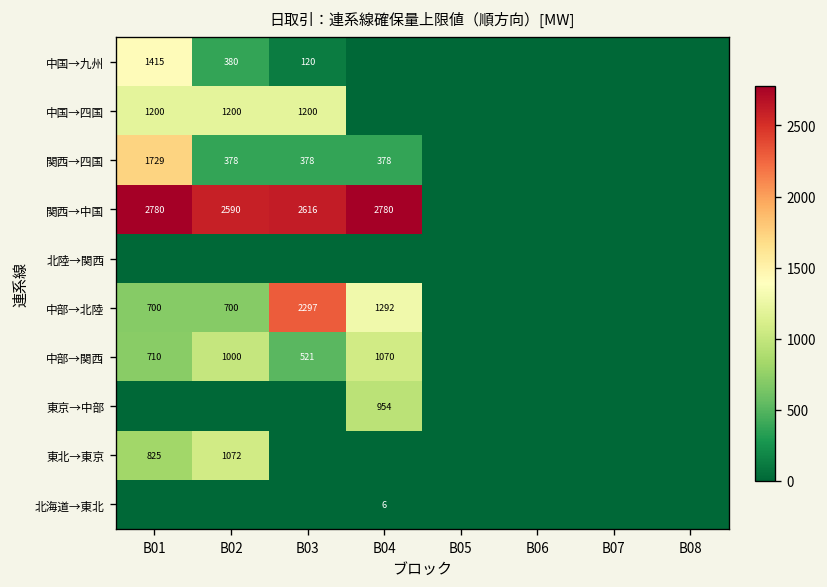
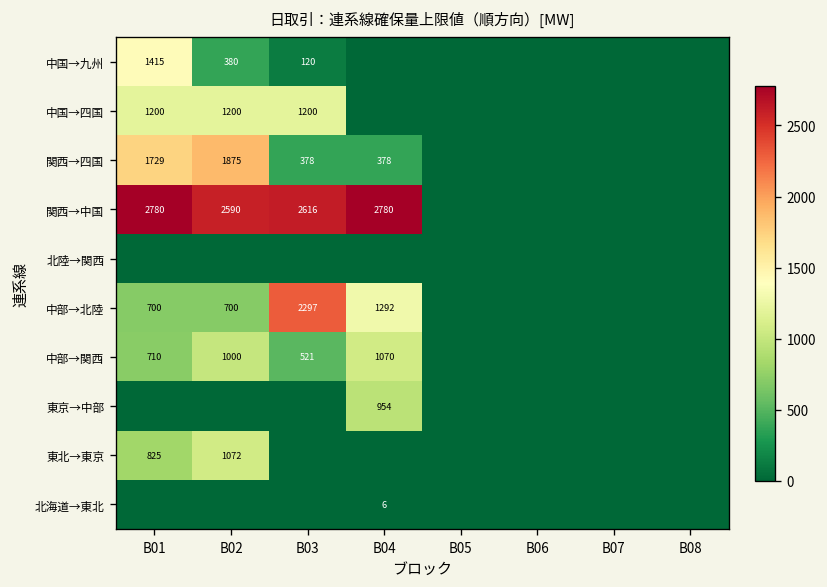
関西→四国, B02: 378 -> 1875
